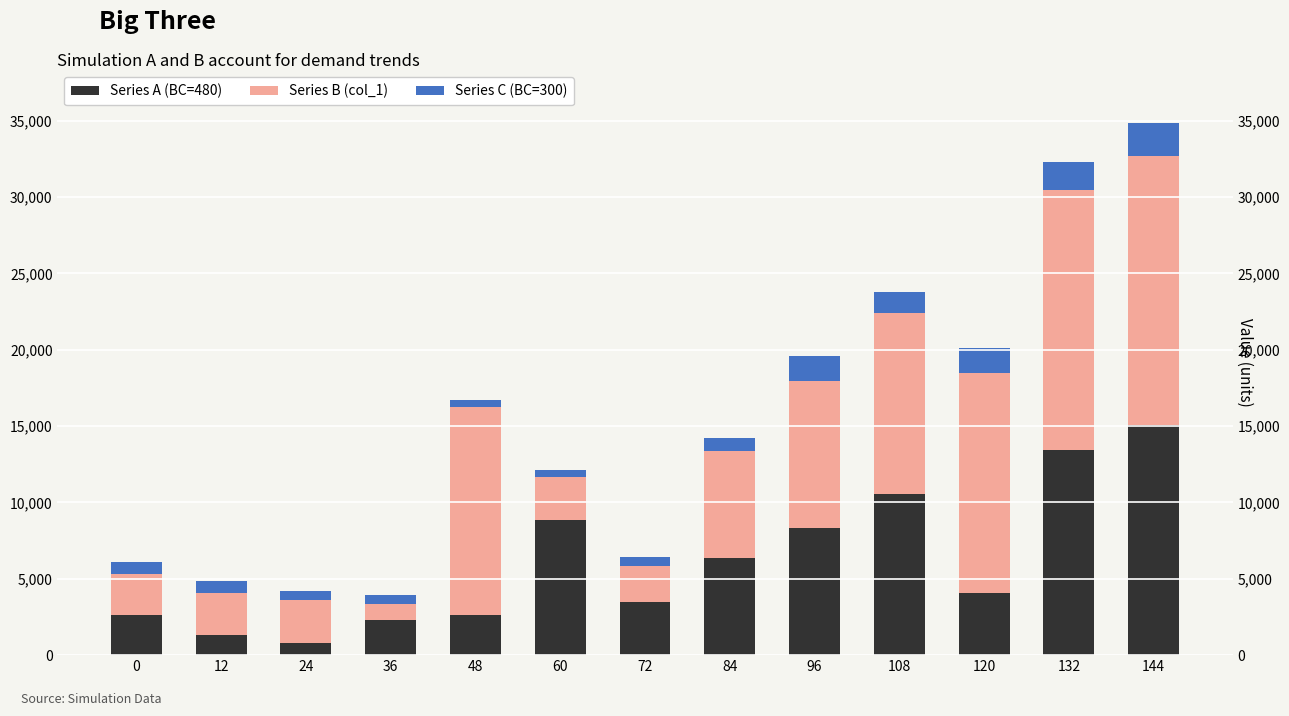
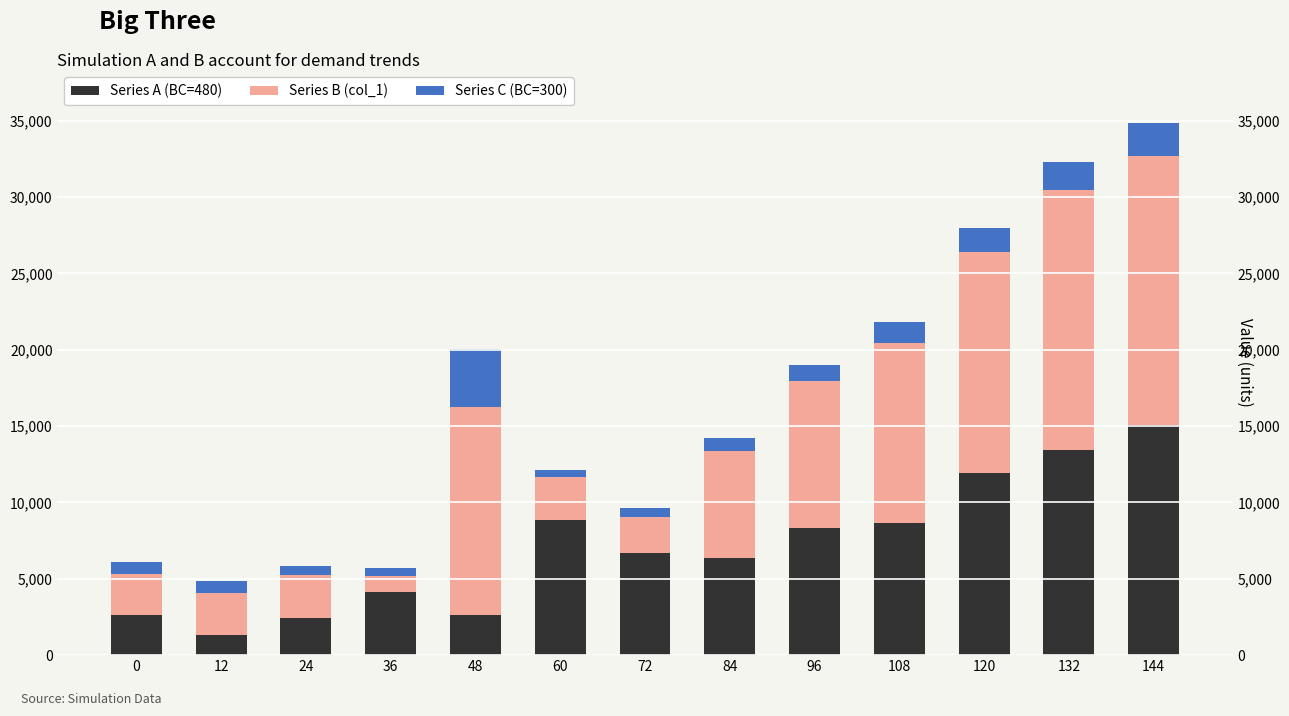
Series A (BC=480), 24: 800 -> 2,400
Series A (BC=480), 36: 2,300 -> 4,200
Series C (BC=300), 48: 500 -> 3,800
Series A (BC=480), 72: 3,500 -> 6,700
Series C (BC=300), 96: 1,600 -> 1,100
Series A (BC=480), 108: 10,600 -> 8,600
Series A (BC=480), 120: 4,000 -> 11,900
